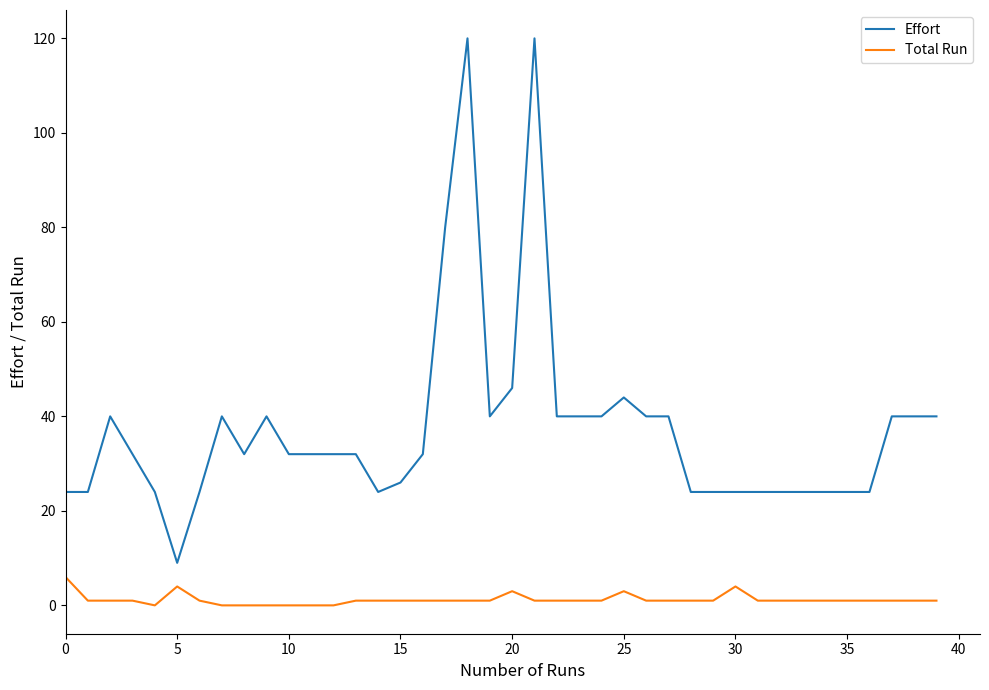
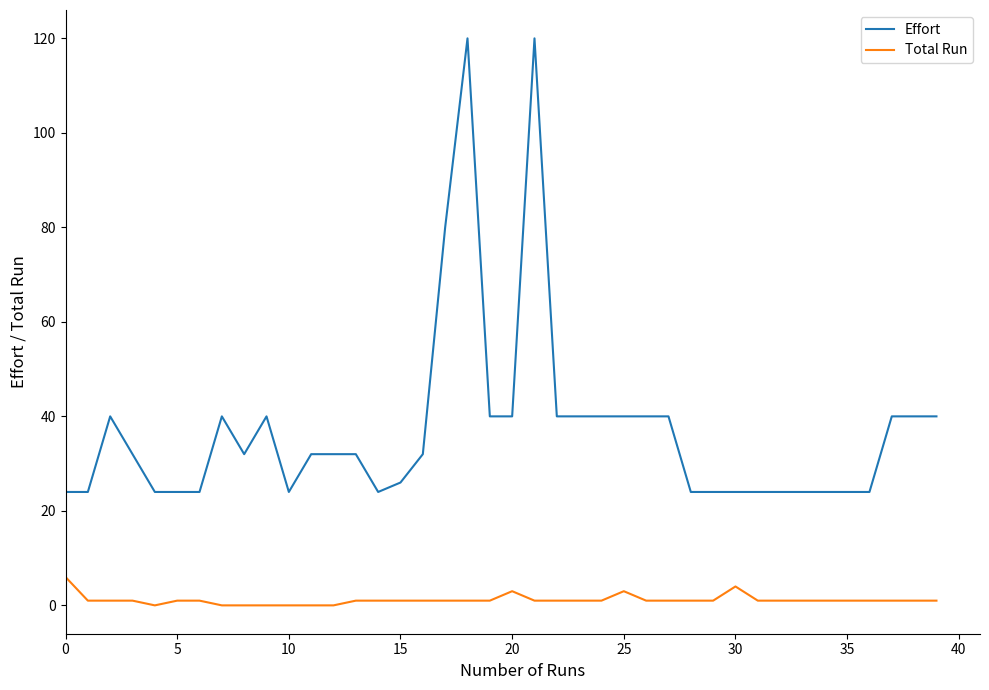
Effort, 5: 9 -> 24
Total Run, 5: 4 -> 1
Effort, 10: 32 -> 24
Effort, 20: 46 -> 40
Effort, 25: 44 -> 40
